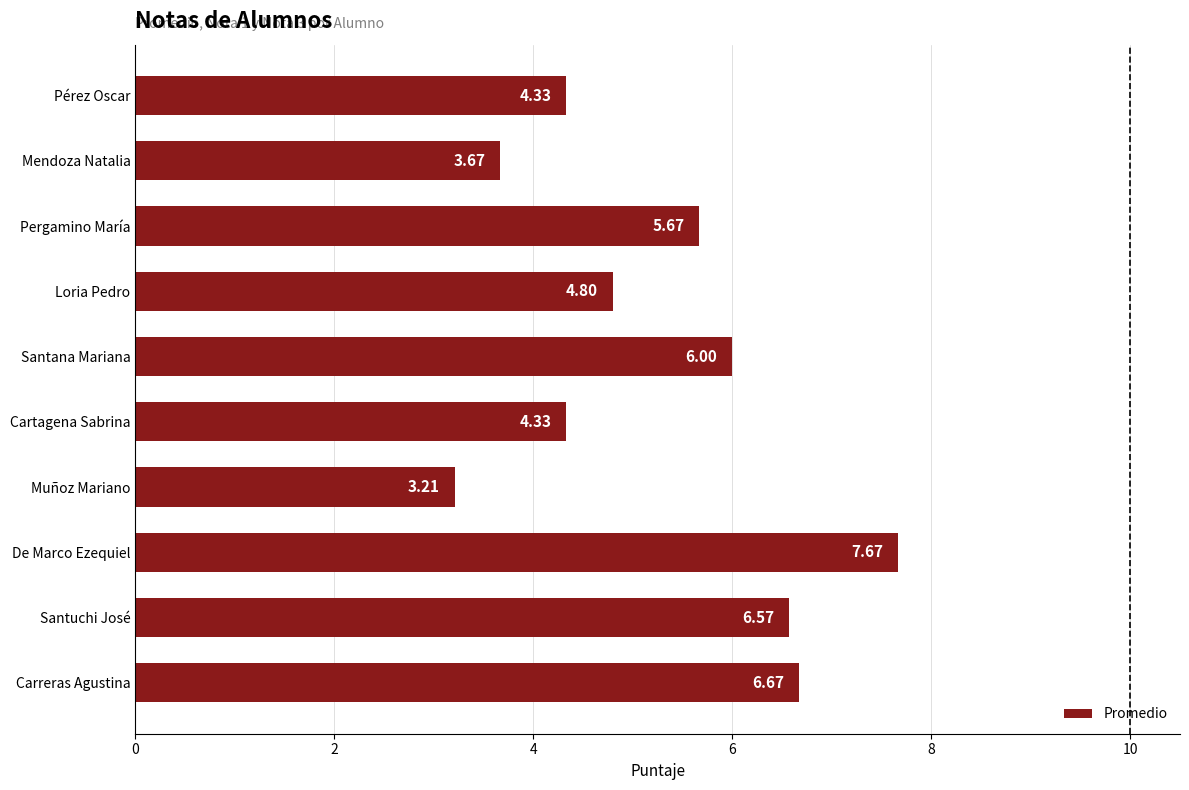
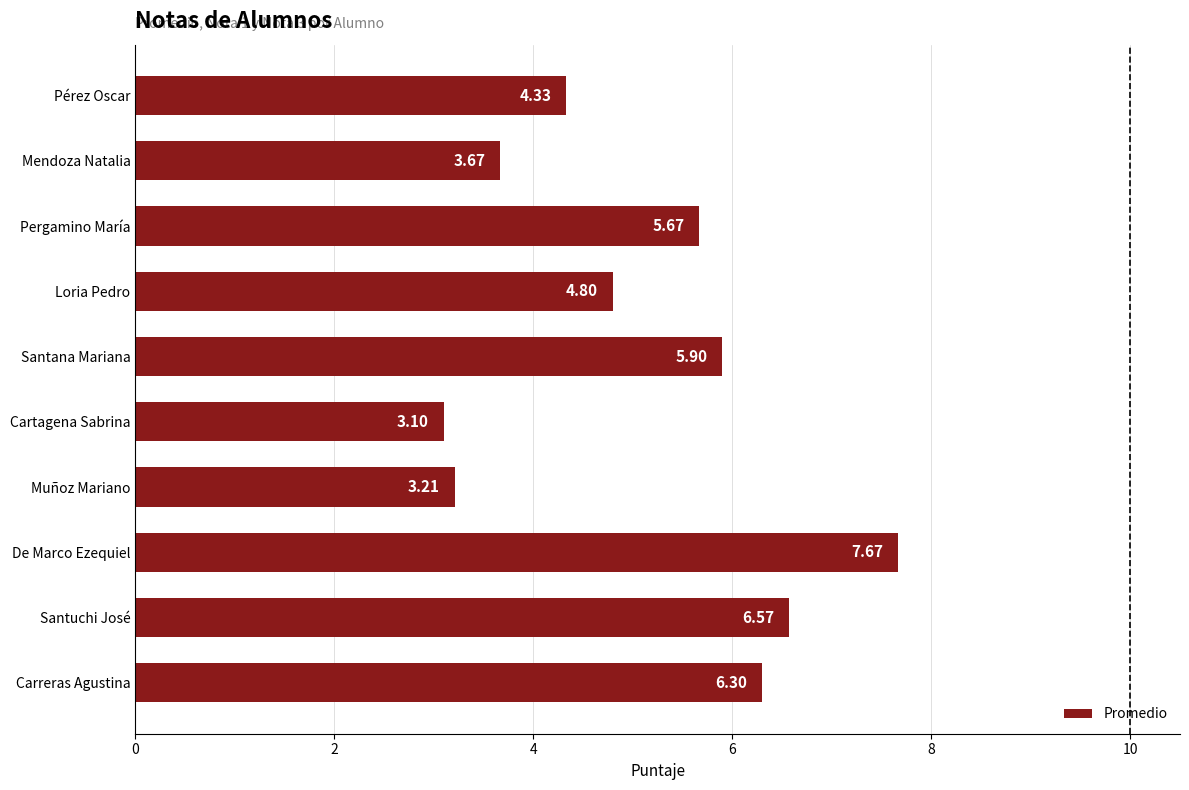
Santana Mariana: 6.00 -> 5.90
Cartagena Sabrina: 4.33 -> 3.10
Carreras Agustina: 6.67 -> 6.30
